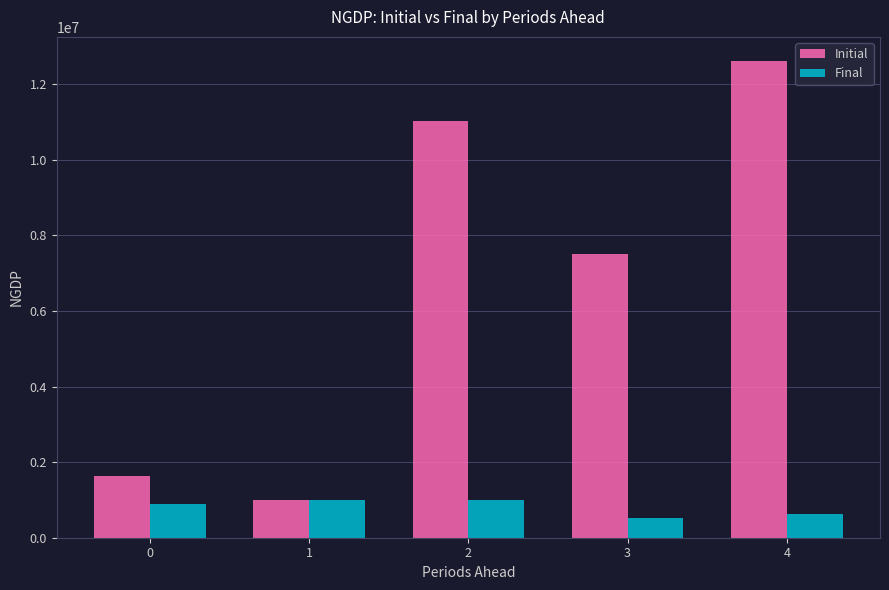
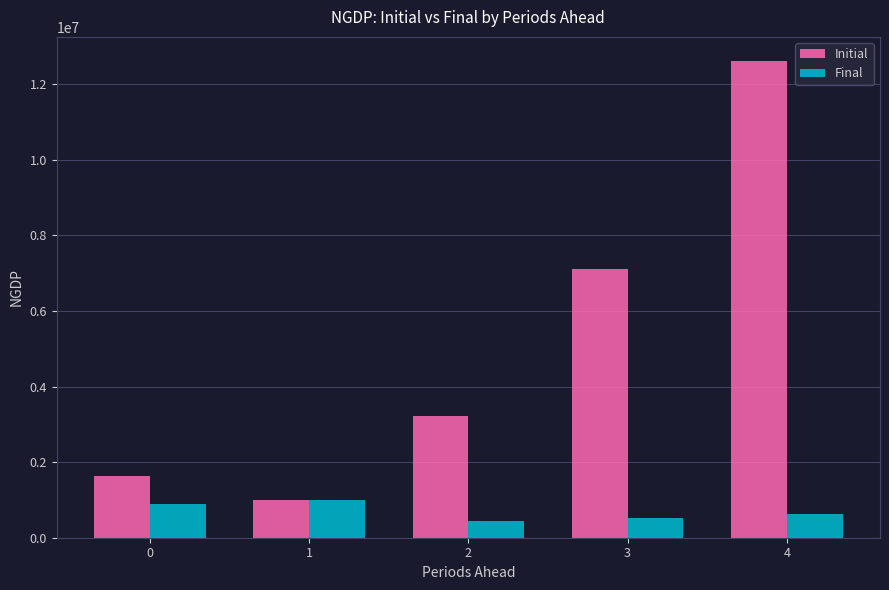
Initial, 2: 11000000 -> 3200000
Final, 2: 1000000 -> 400000
Initial, 3: 7500000 -> 7100000
